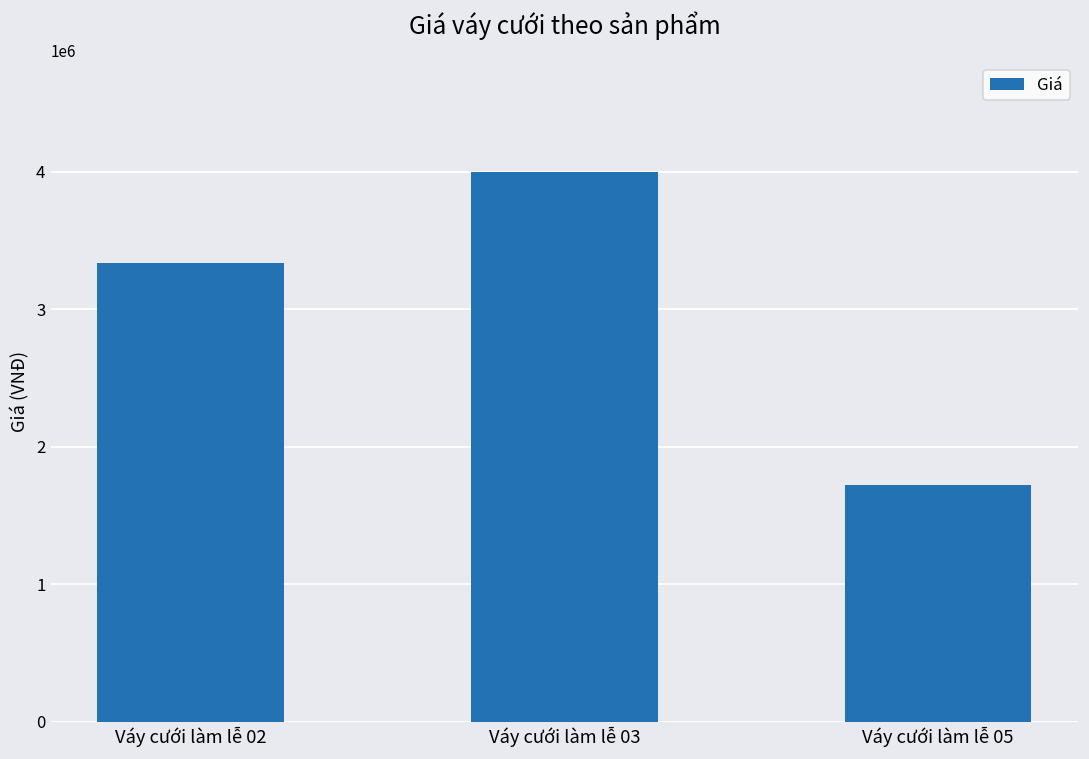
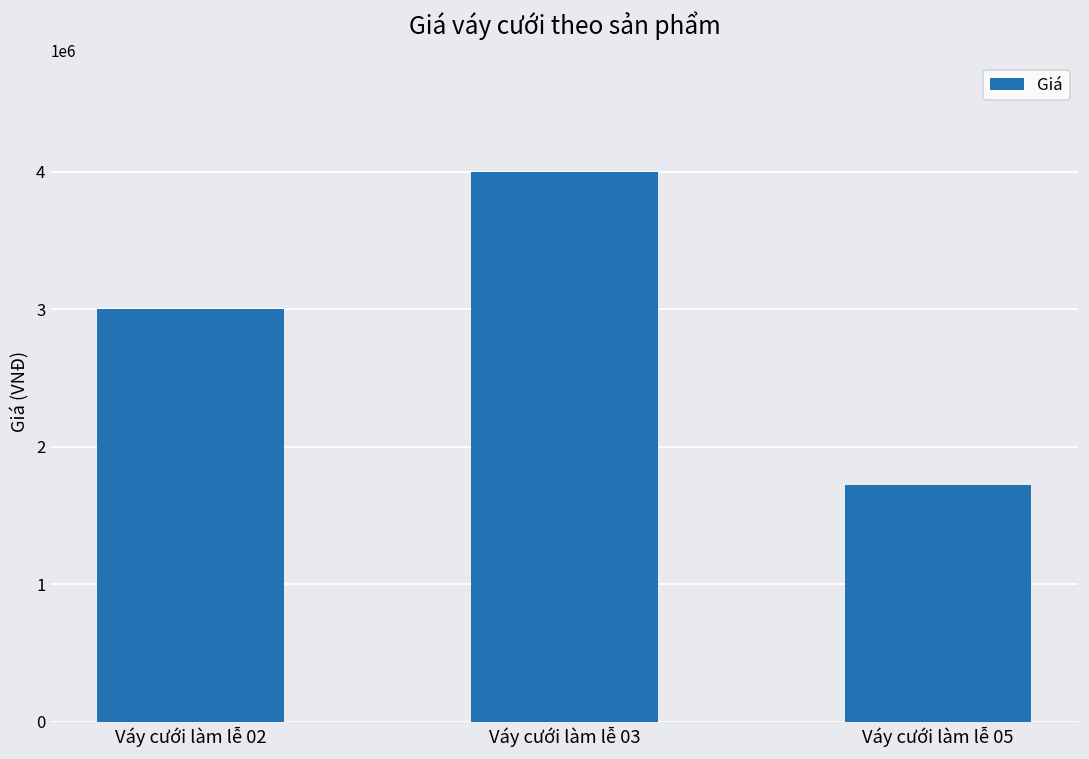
Váy cưới làm lễ 02: 3340000 -> 3000000
